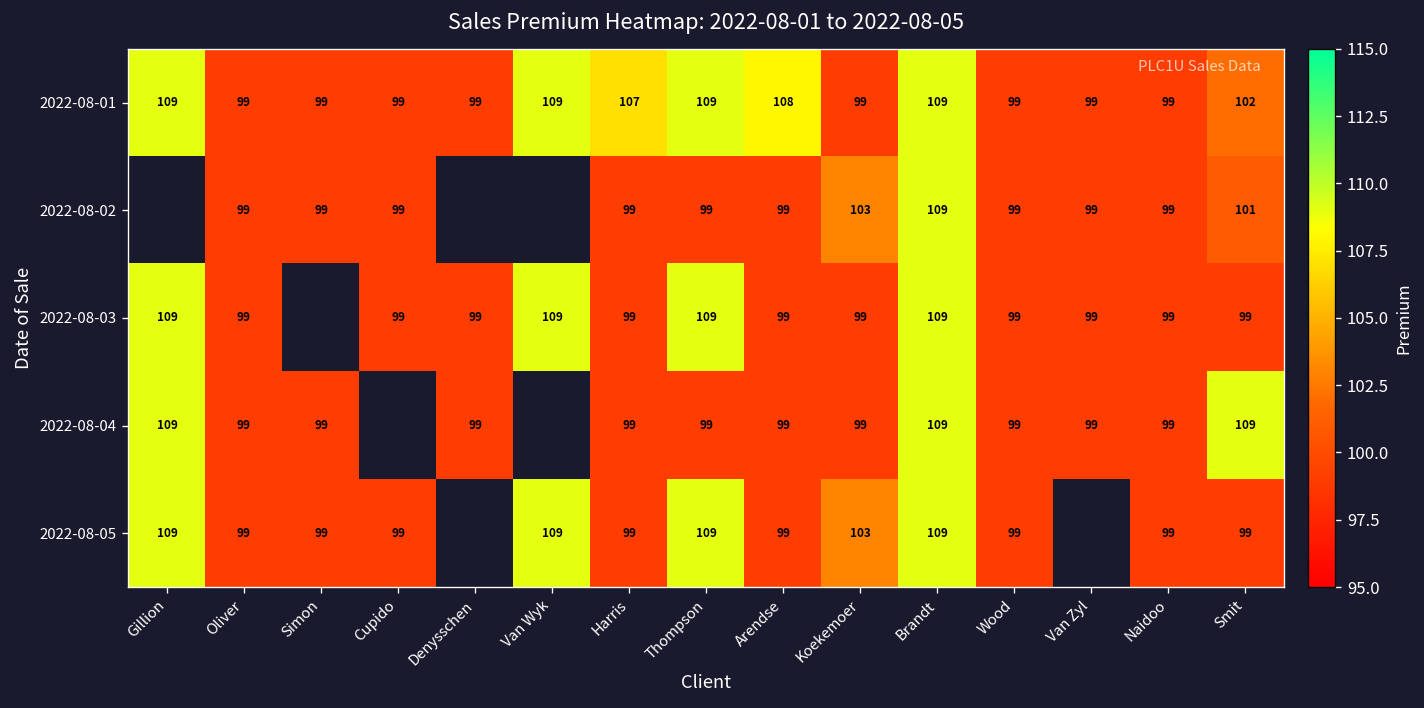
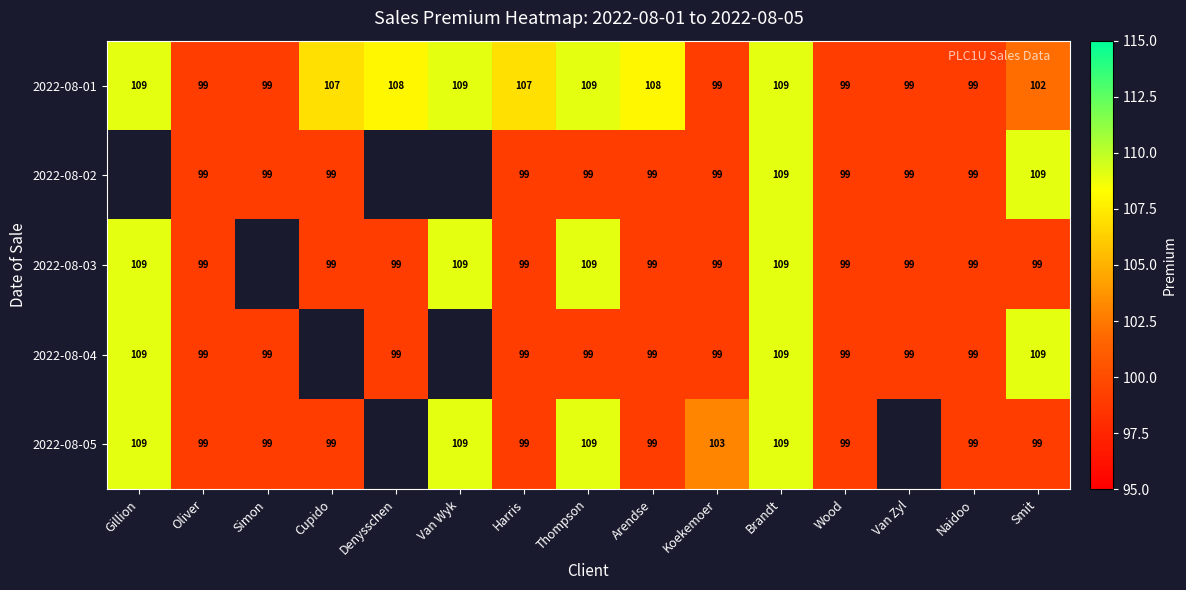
2022-08-01, Cupido: 99 -> 107
2022-08-01, Denysschen: 99 -> 108
2022-08-02, Koekemoer: 103 -> 99
2022-08-02, Smit: 101 -> 109
